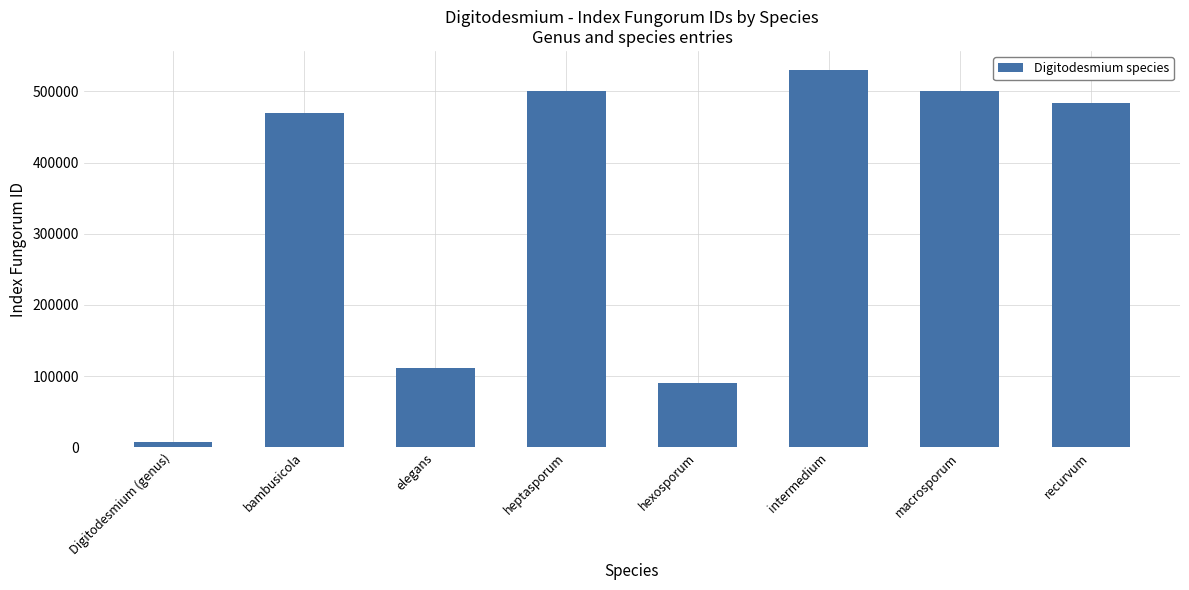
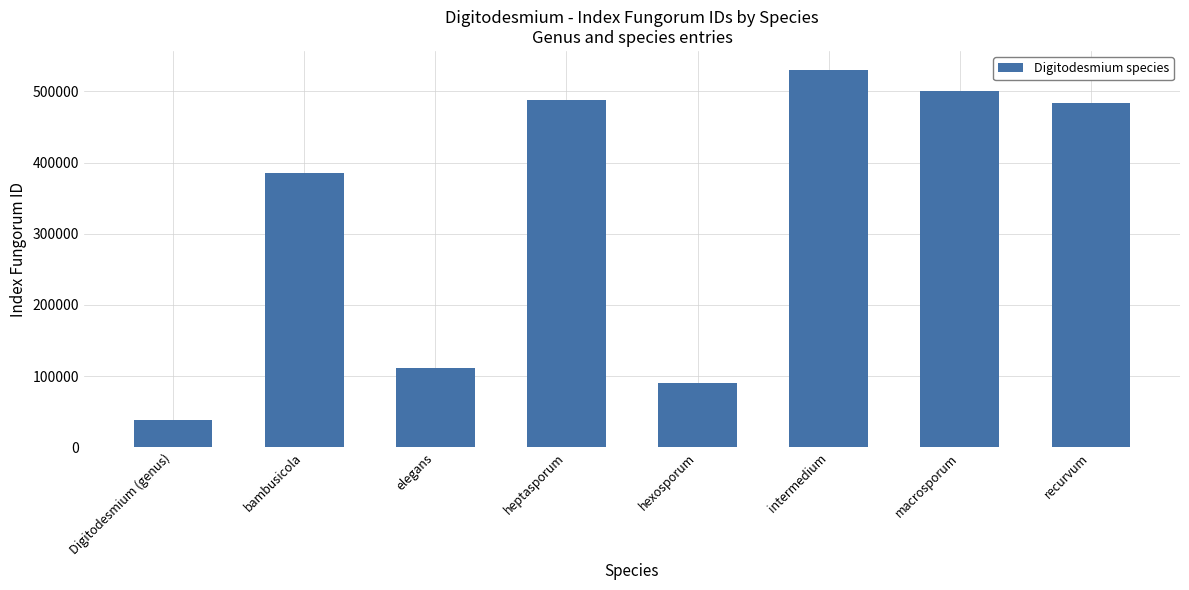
Digitodesmium (genus): 10000 -> 40000
bambusicola: 470000 -> 390000
heptasporum: 500000 -> 490000
